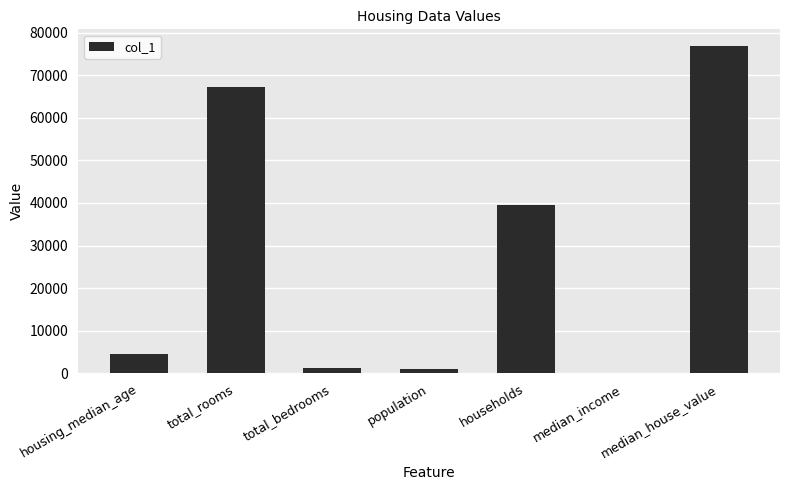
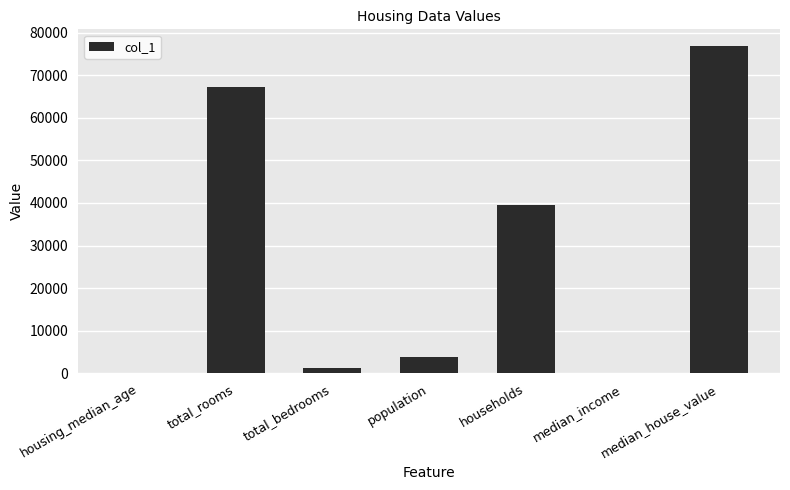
housing_median_age: 5000 -> 0
population: 1000 -> 4000
